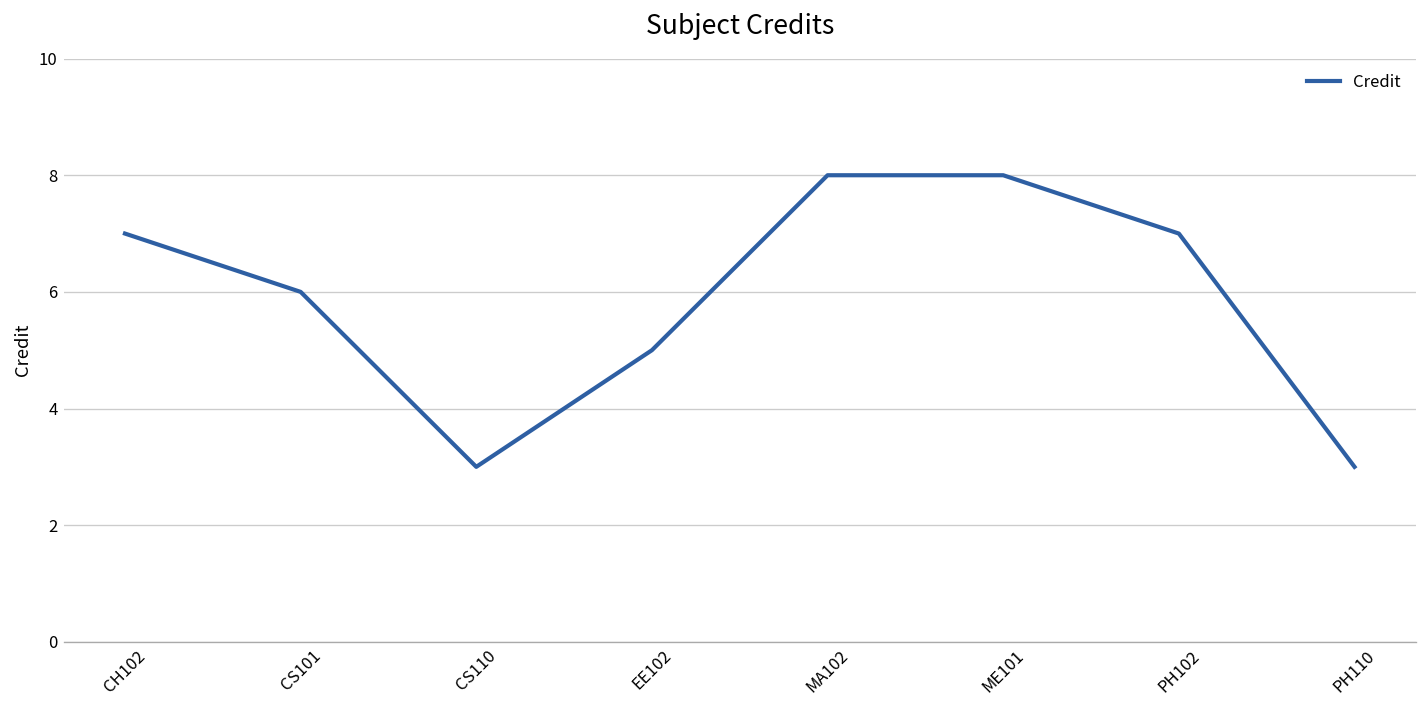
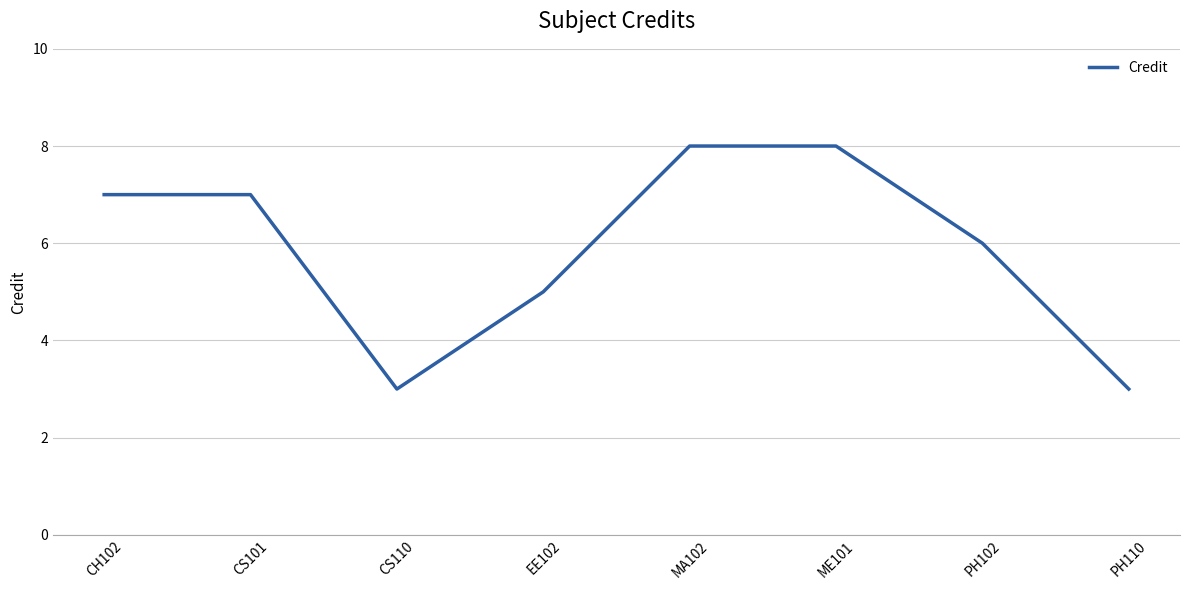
CS101: 6 -> 7
PH102: 7 -> 6
